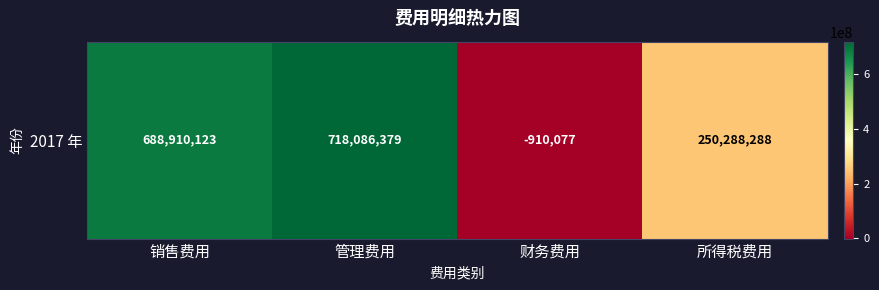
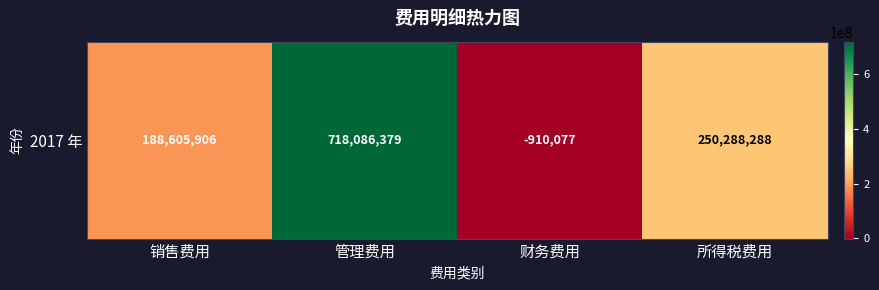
2017 年, 销售费用: 688,910,123 -> 188,605,906
